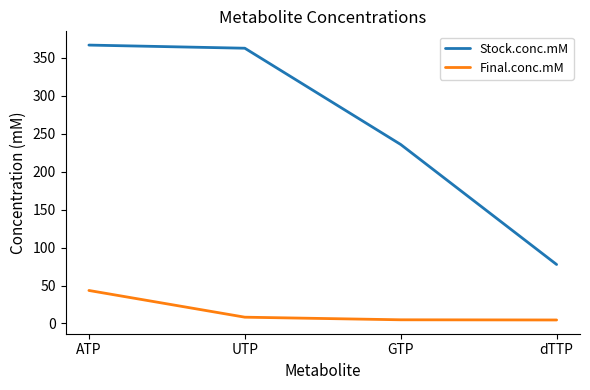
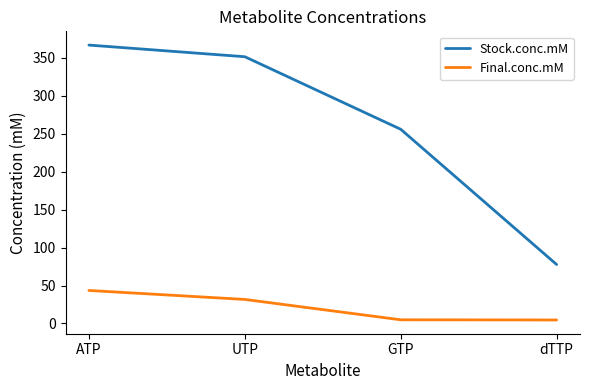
Stock.conc.mM, UTP: 360 -> 350
Final.conc.mM, UTP: 10 -> 30
Stock.conc.mM, GTP: 240 -> 260
